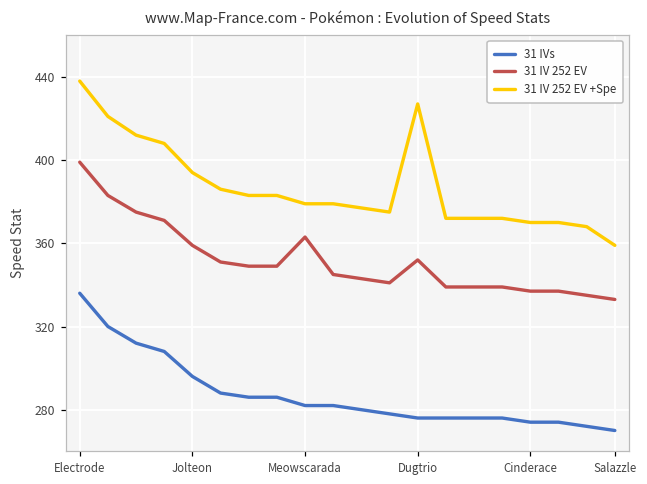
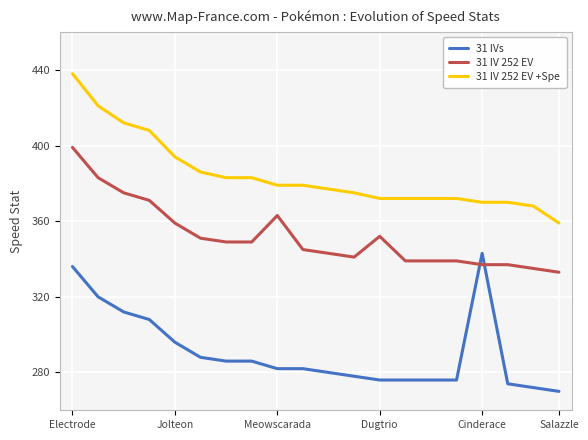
31 IV 252 EV +Spe, Dugtrio: 427 -> 372
31 IVs, Cinderace: 274 -> 343
